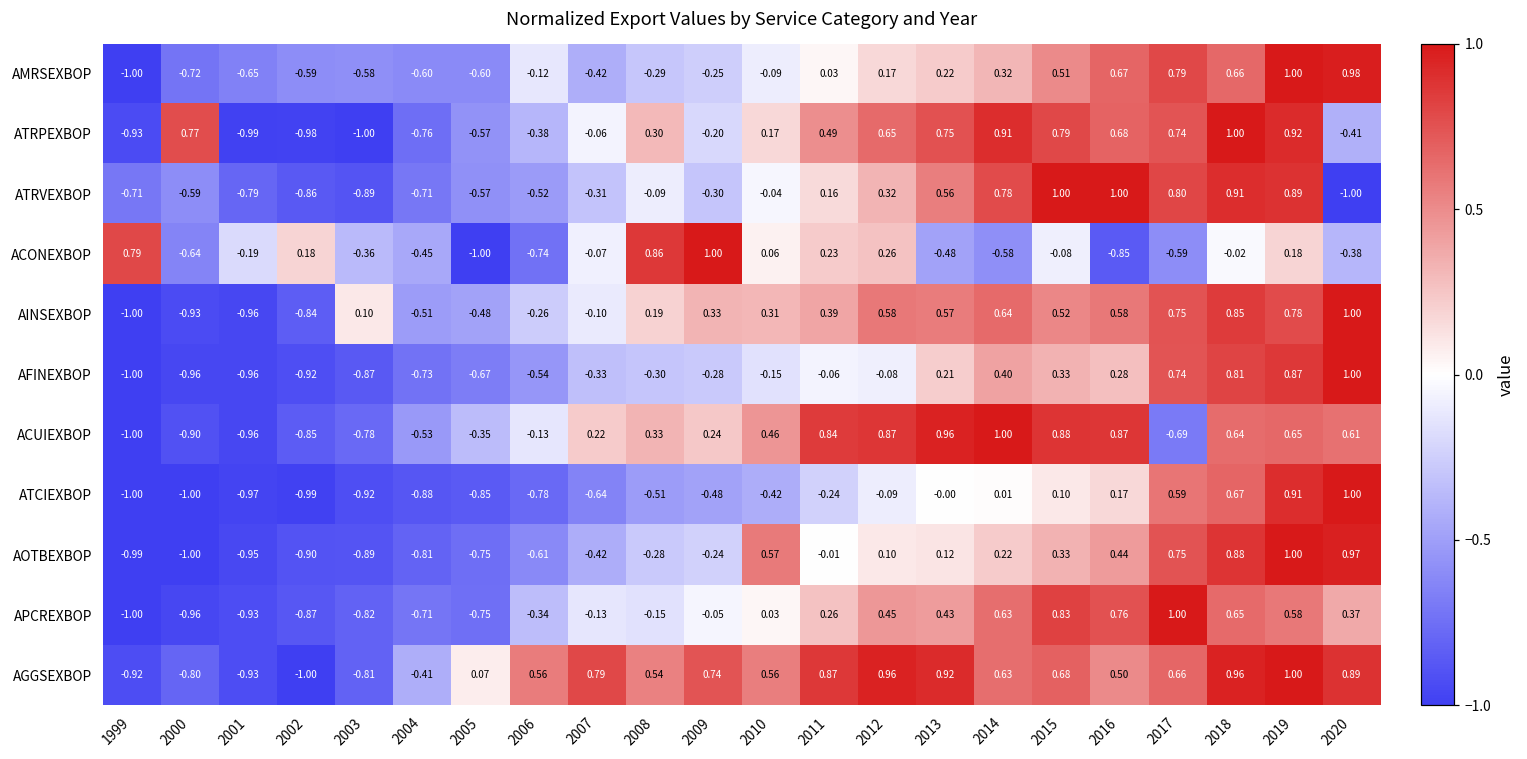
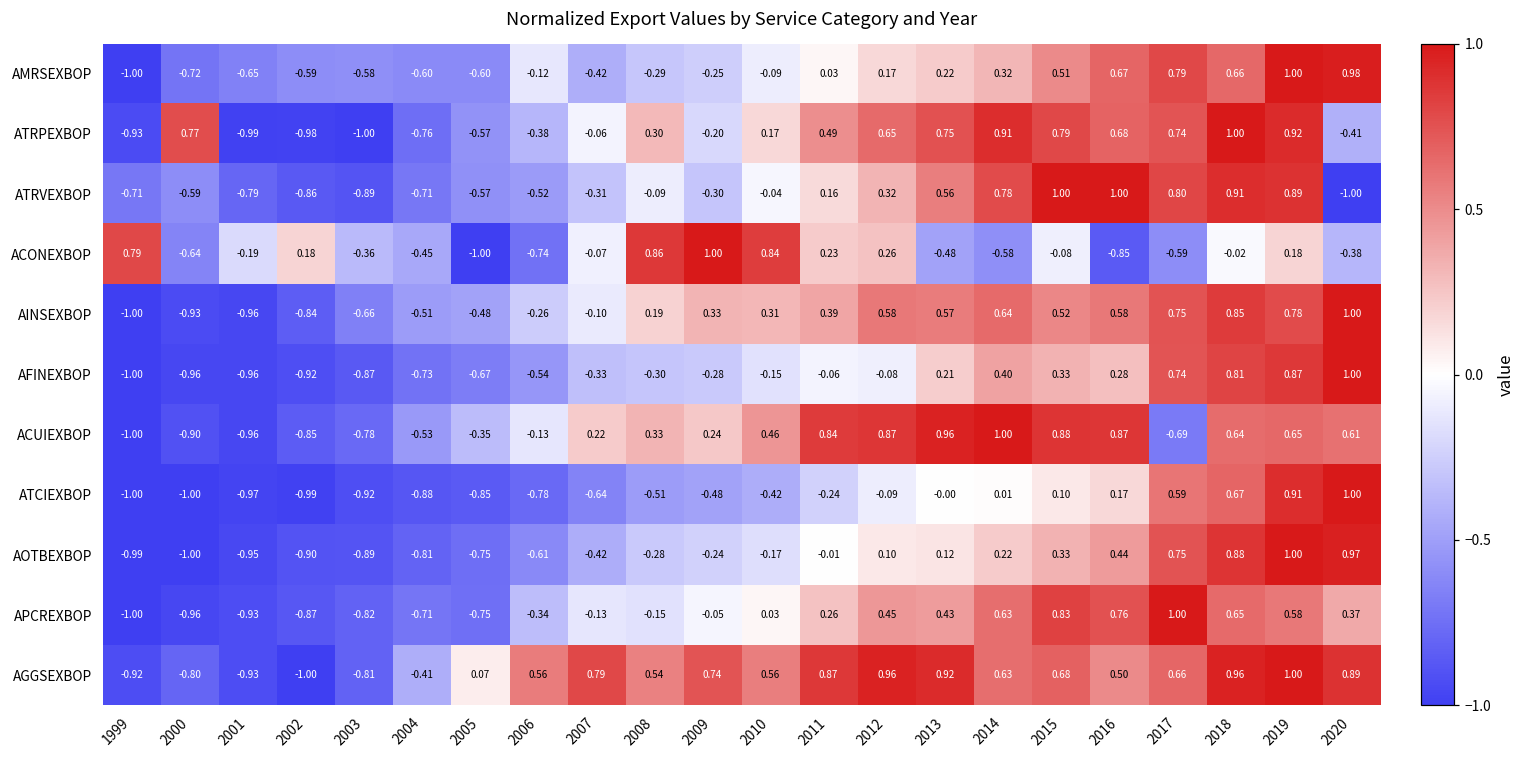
ACONEXBOP, 2010: 0.06 -> 0.84
AINSEXBOP, 2003: 0.10 -> -0.66
AOTBEXBOP, 2010: 0.57 -> -0.17
